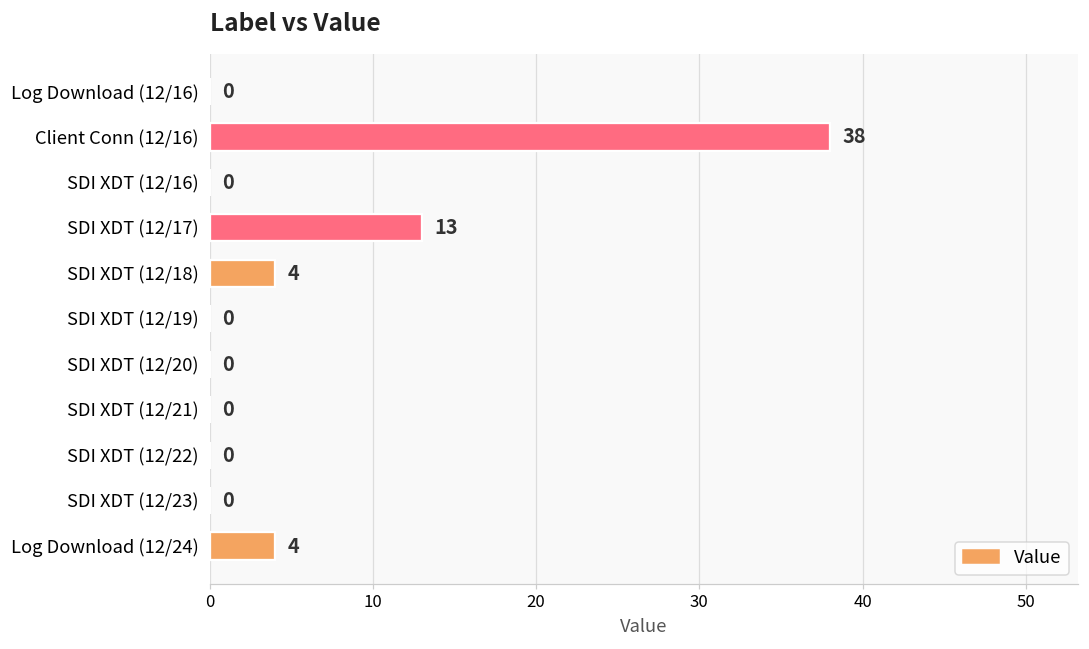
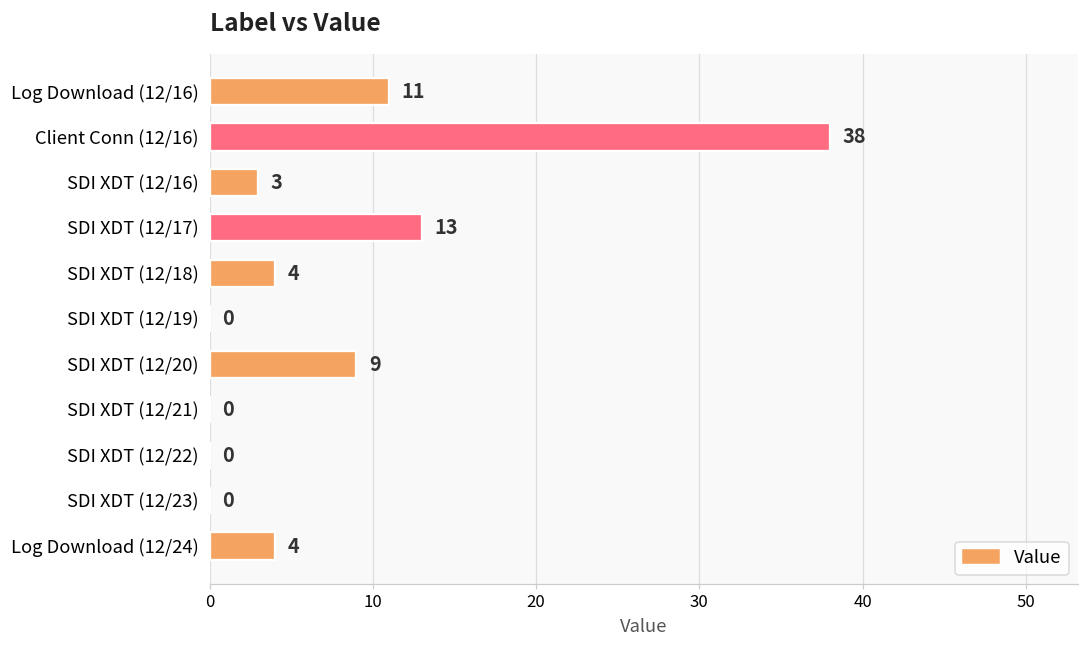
Log Download (12/16): 0 -> 11
SDI XDT (12/16): 0 -> 3
SDI XDT (12/20): 0 -> 9
